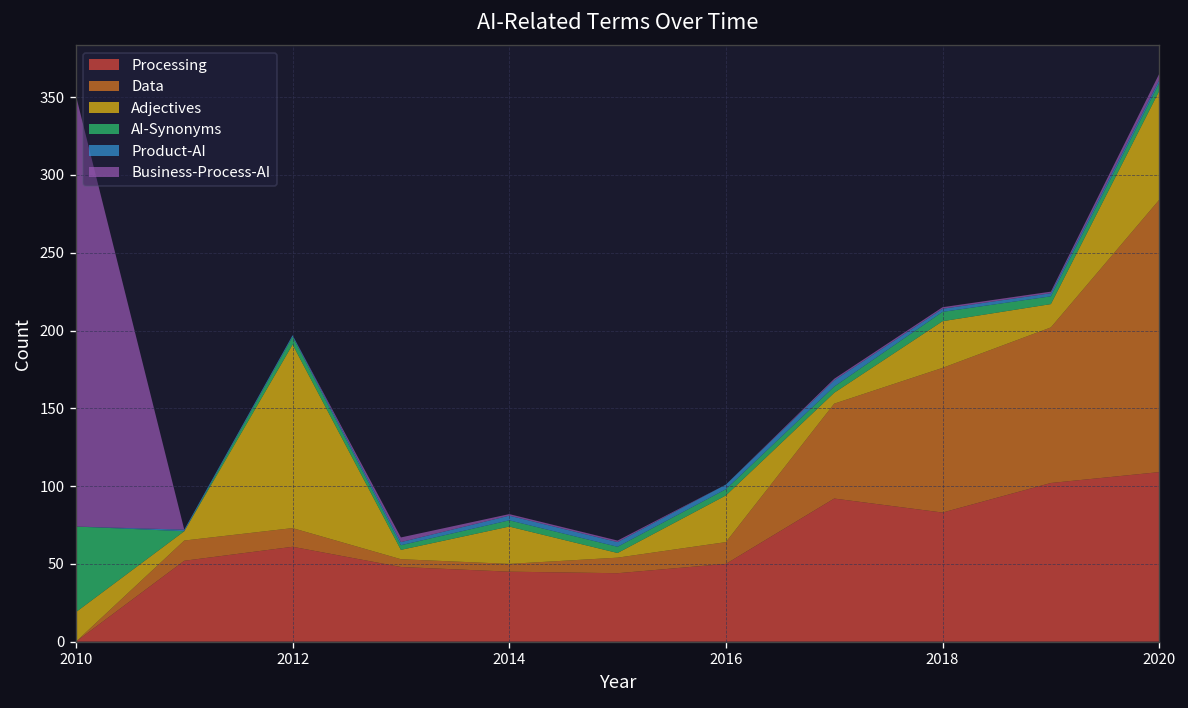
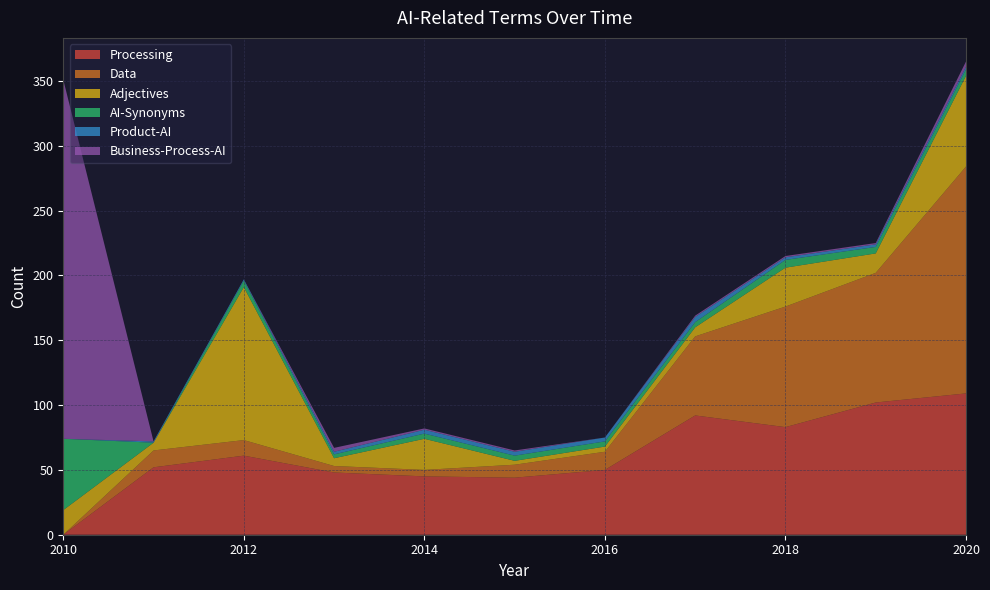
Adjectives, 2016: 30 -> 4
